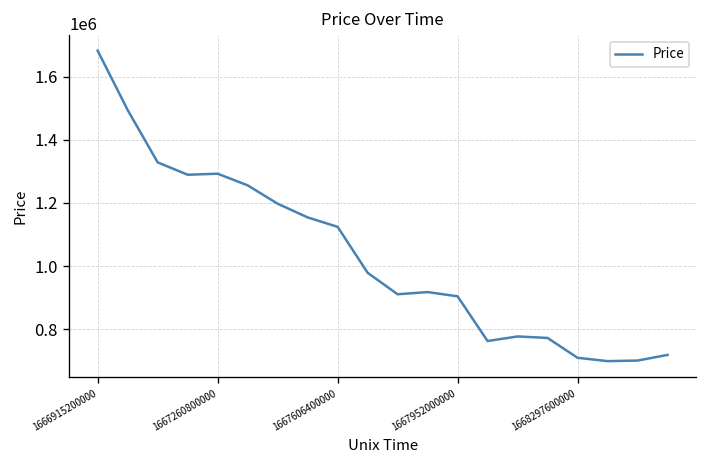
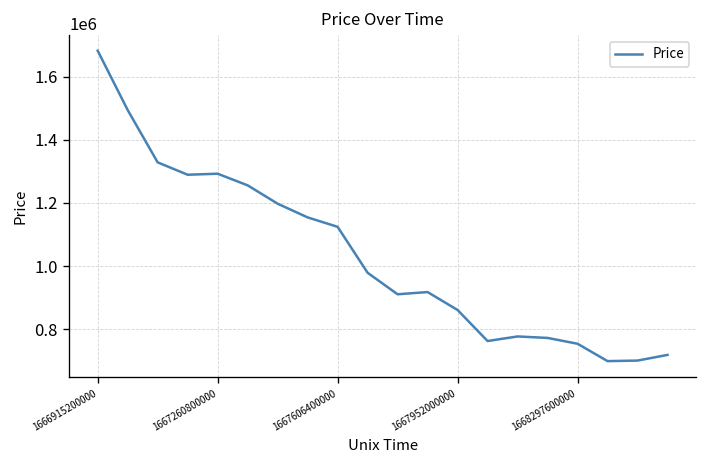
1667952000000: 900000 -> 860000
1668297600000: 710000 -> 750000
